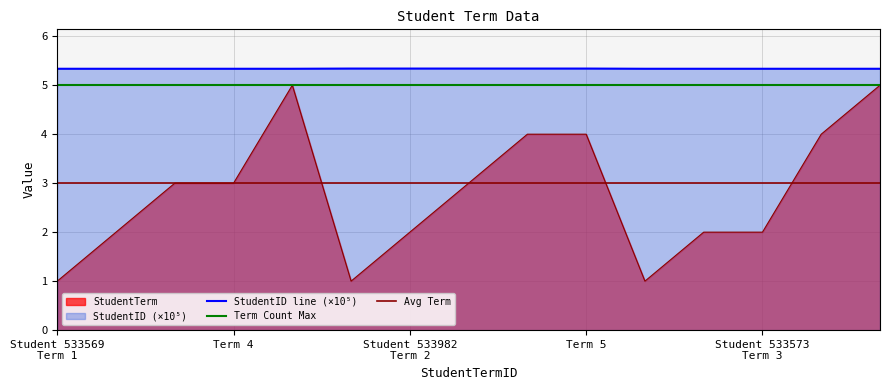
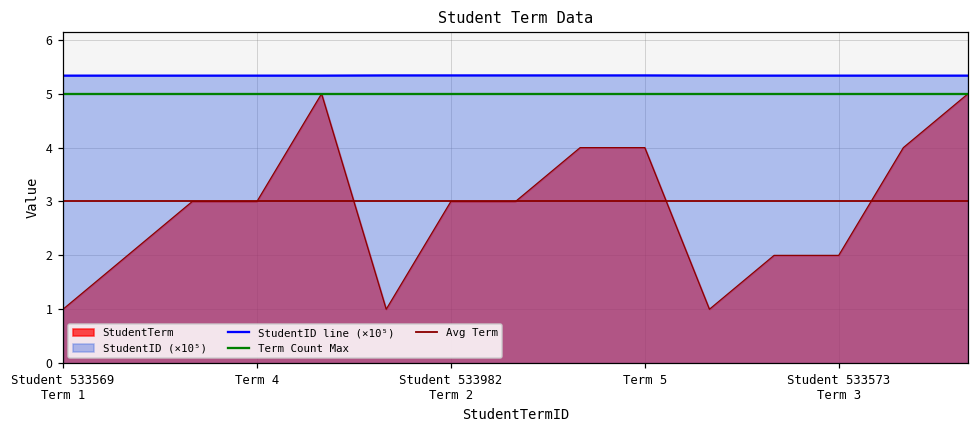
StudentTerm, Student 533982 Term 2: 2 -> 3
